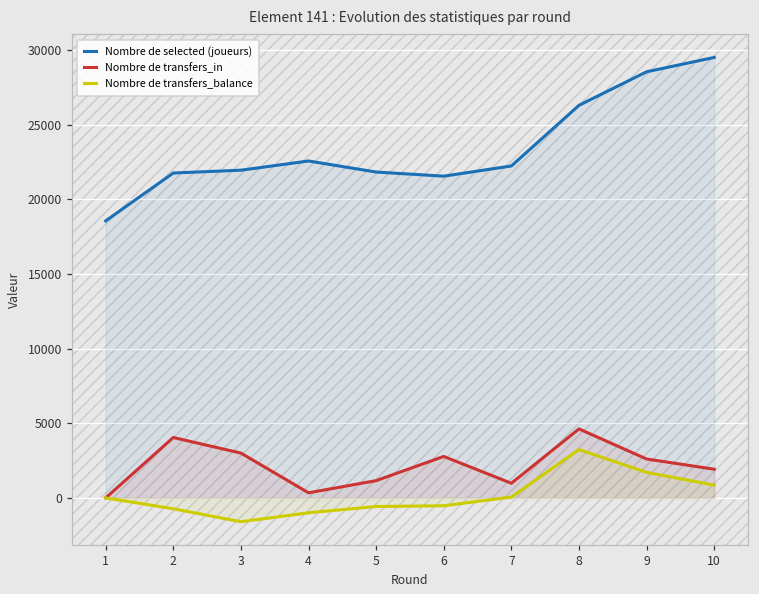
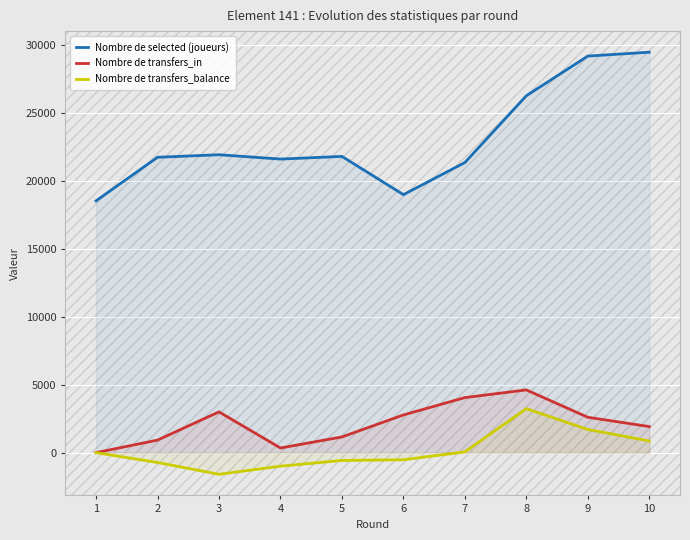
Nombre de transfers_in, 2: 4000 -> 900
Nombre de selected (joueurs), 4: 22600 -> 21600
Nombre de selected (joueurs), 6: 21500 -> 19000
Nombre de selected (joueurs), 7: 22200 -> 21400
Nombre de transfers_in, 7: 1000 -> 4100
Nombre de selected (joueurs), 9: 28500 -> 29200
